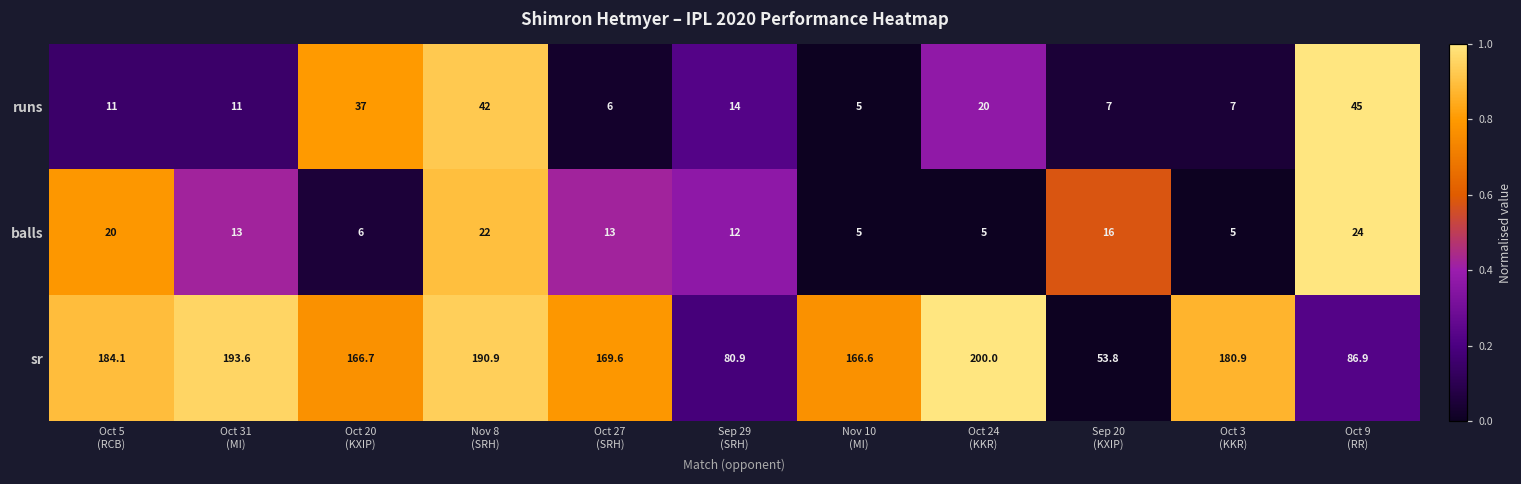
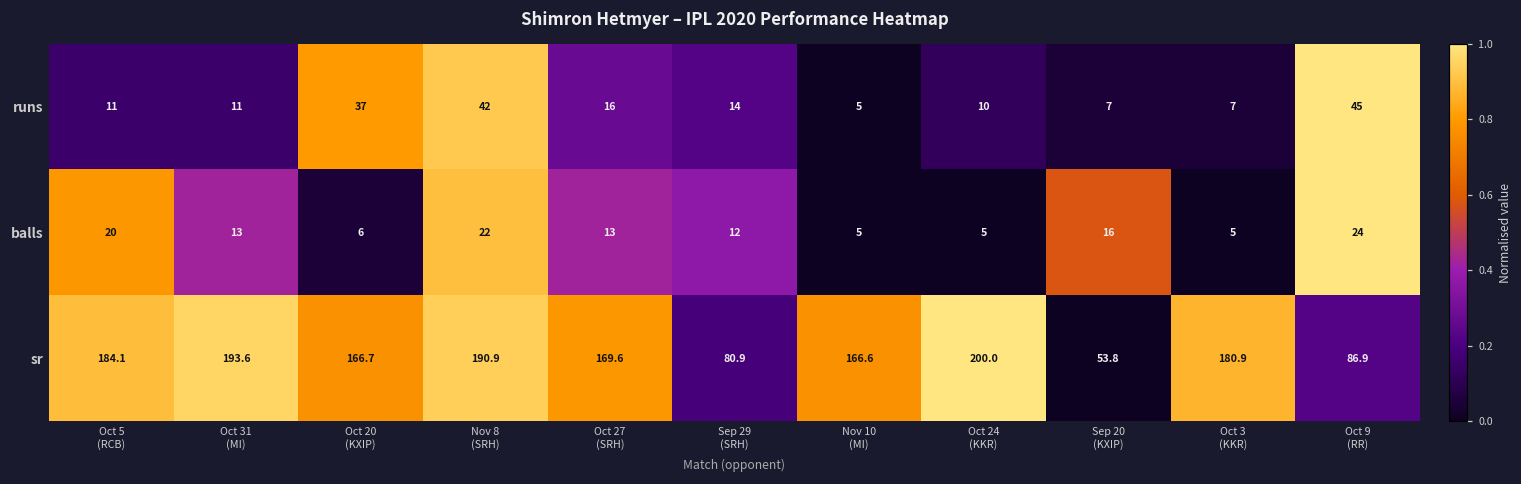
runs, Oct 27 (SRH): 6 -> 16
runs, Oct 24 (KKR): 20 -> 10
